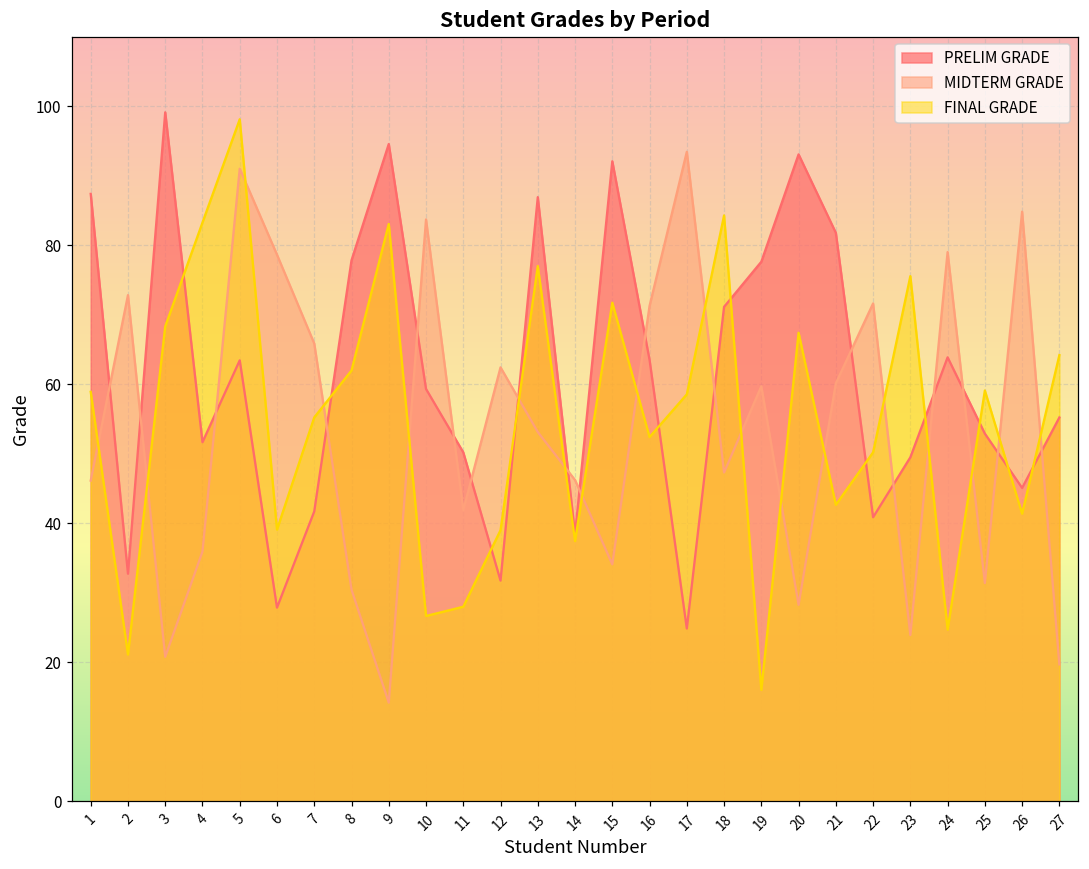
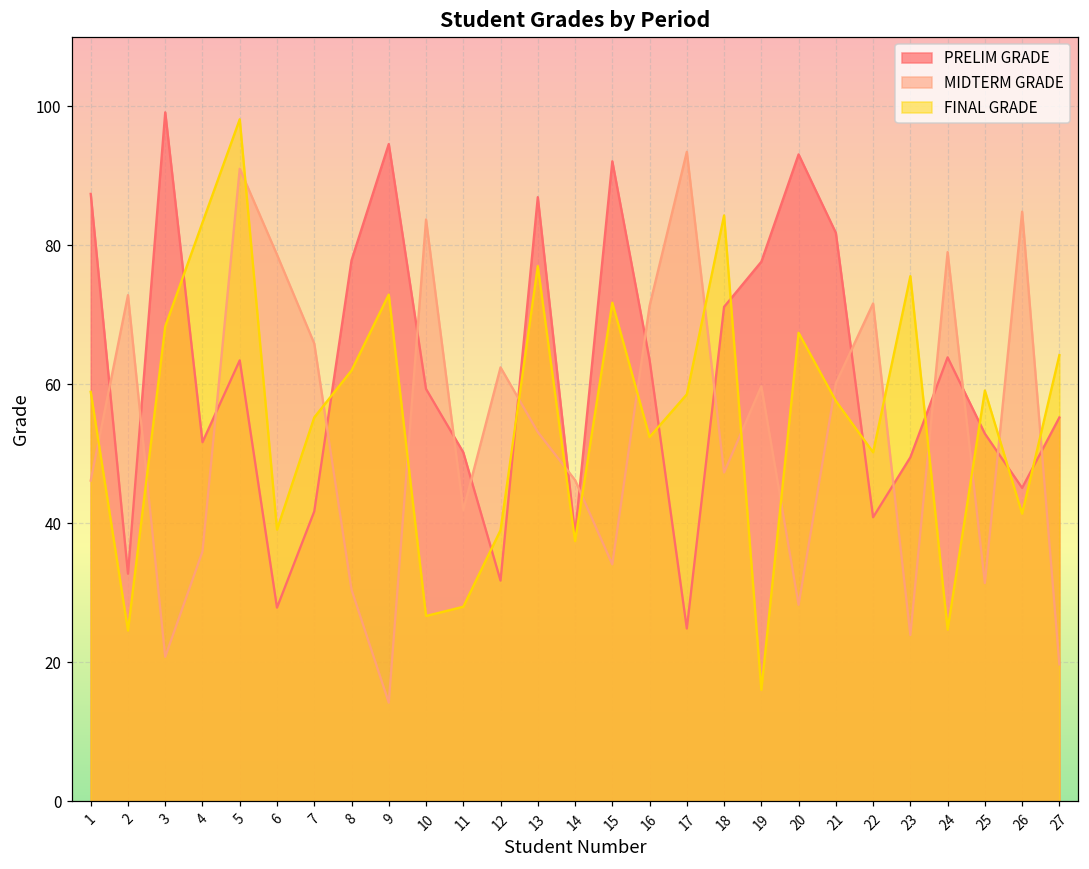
FINAL GRADE, 2: 21 -> 25
FINAL GRADE, 9: 83 -> 73
FINAL GRADE, 21: 43 -> 58
